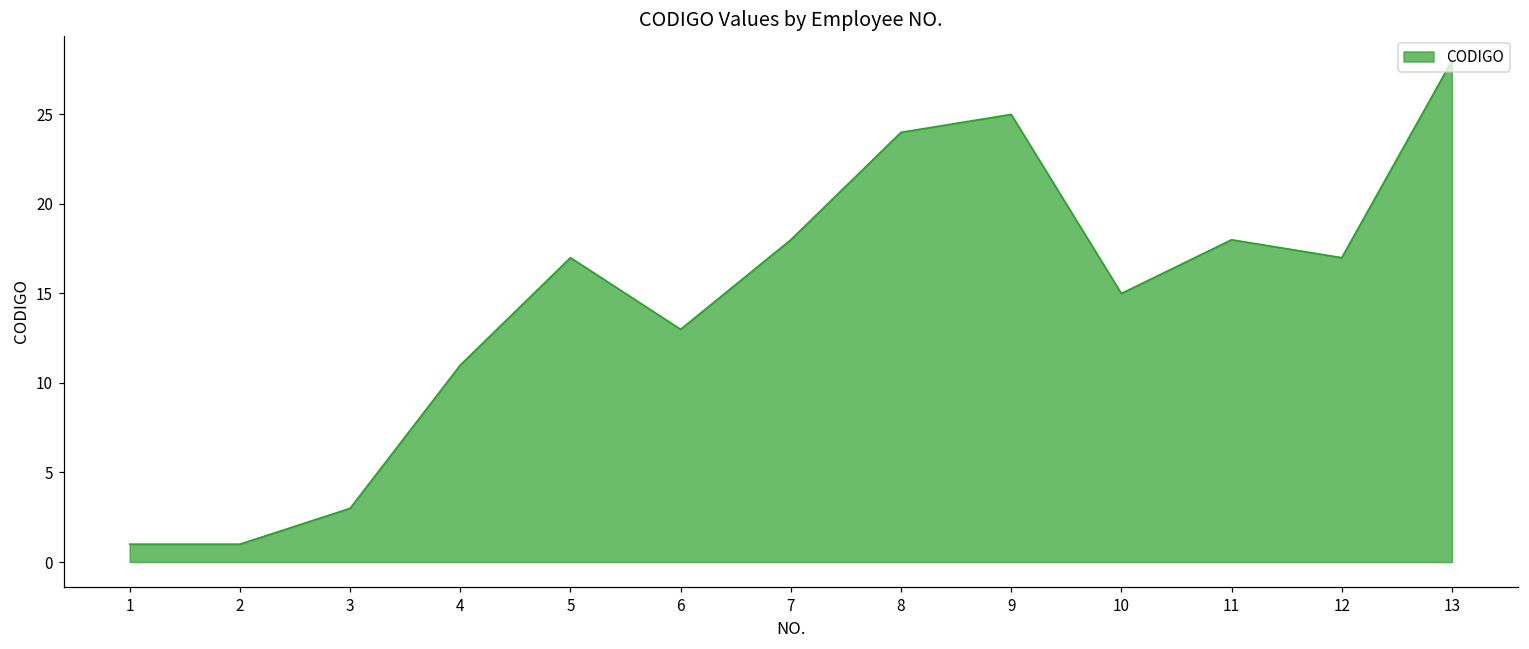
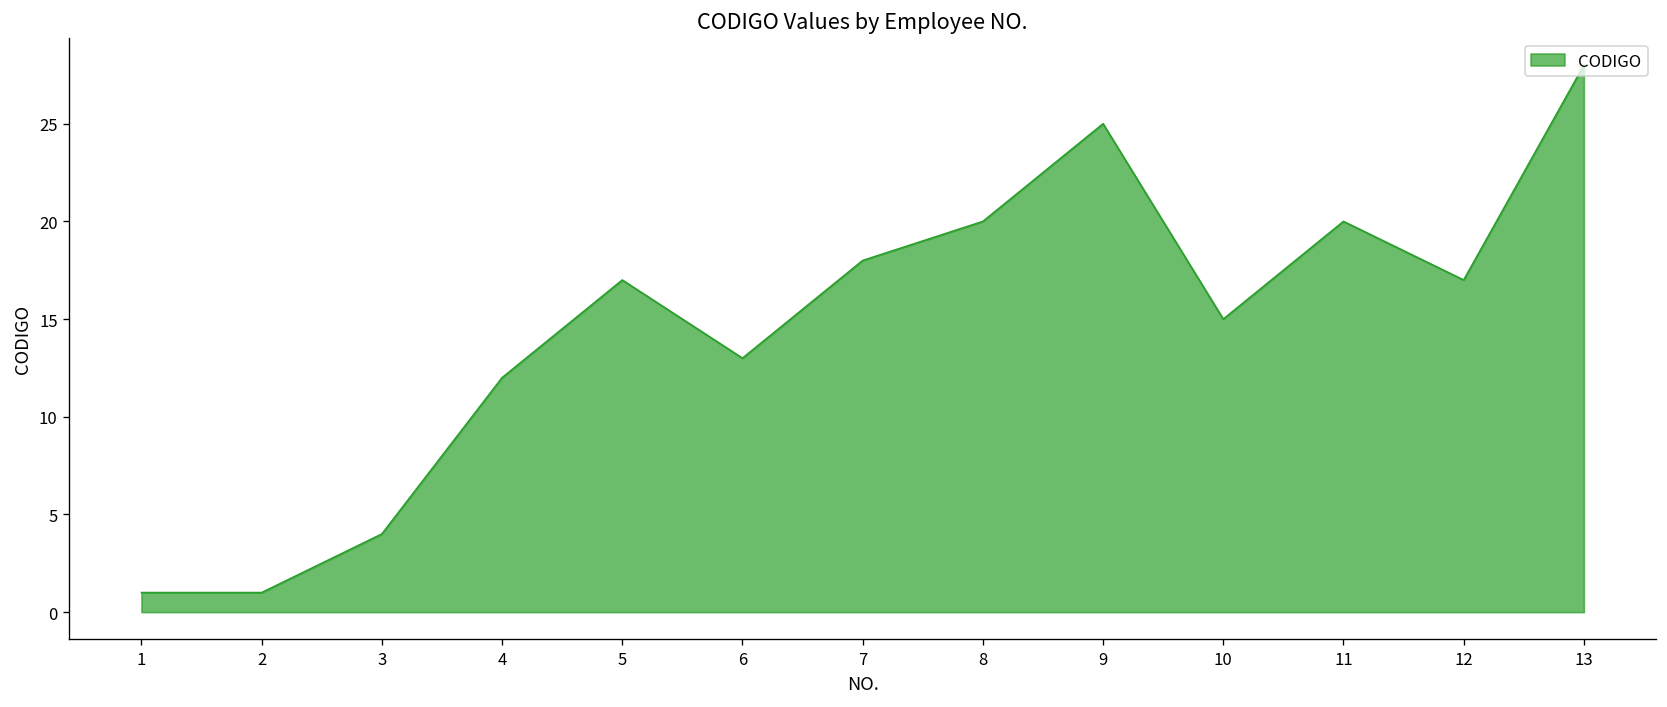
3: 3 -> 4
4: 11 -> 12
8: 24 -> 20
11: 18 -> 20
